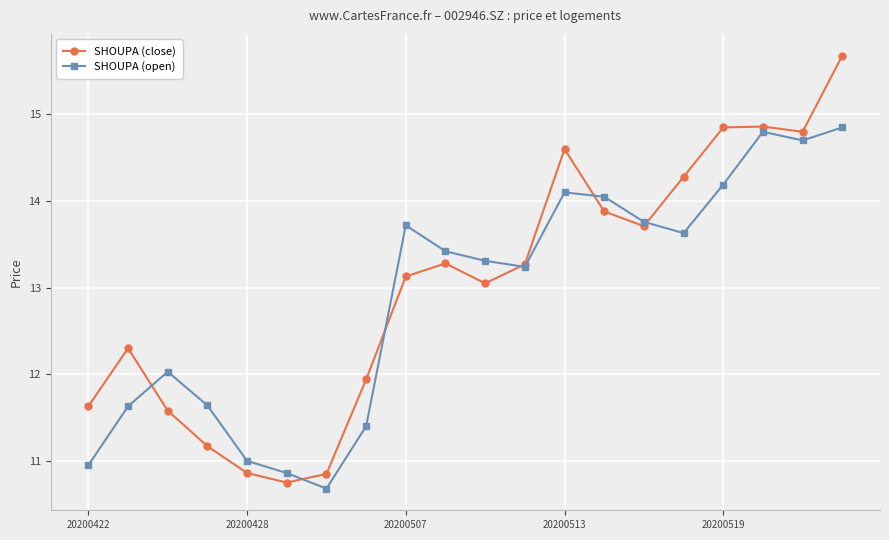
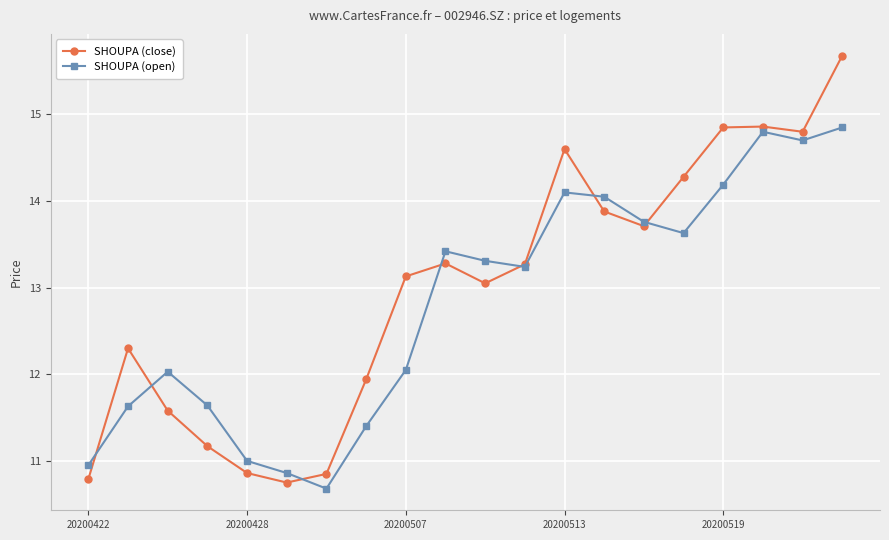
SHOUPA (close), 20200422: 11.6 -> 10.8
SHOUPA (open), 20200507: 13.7 -> 12.1
